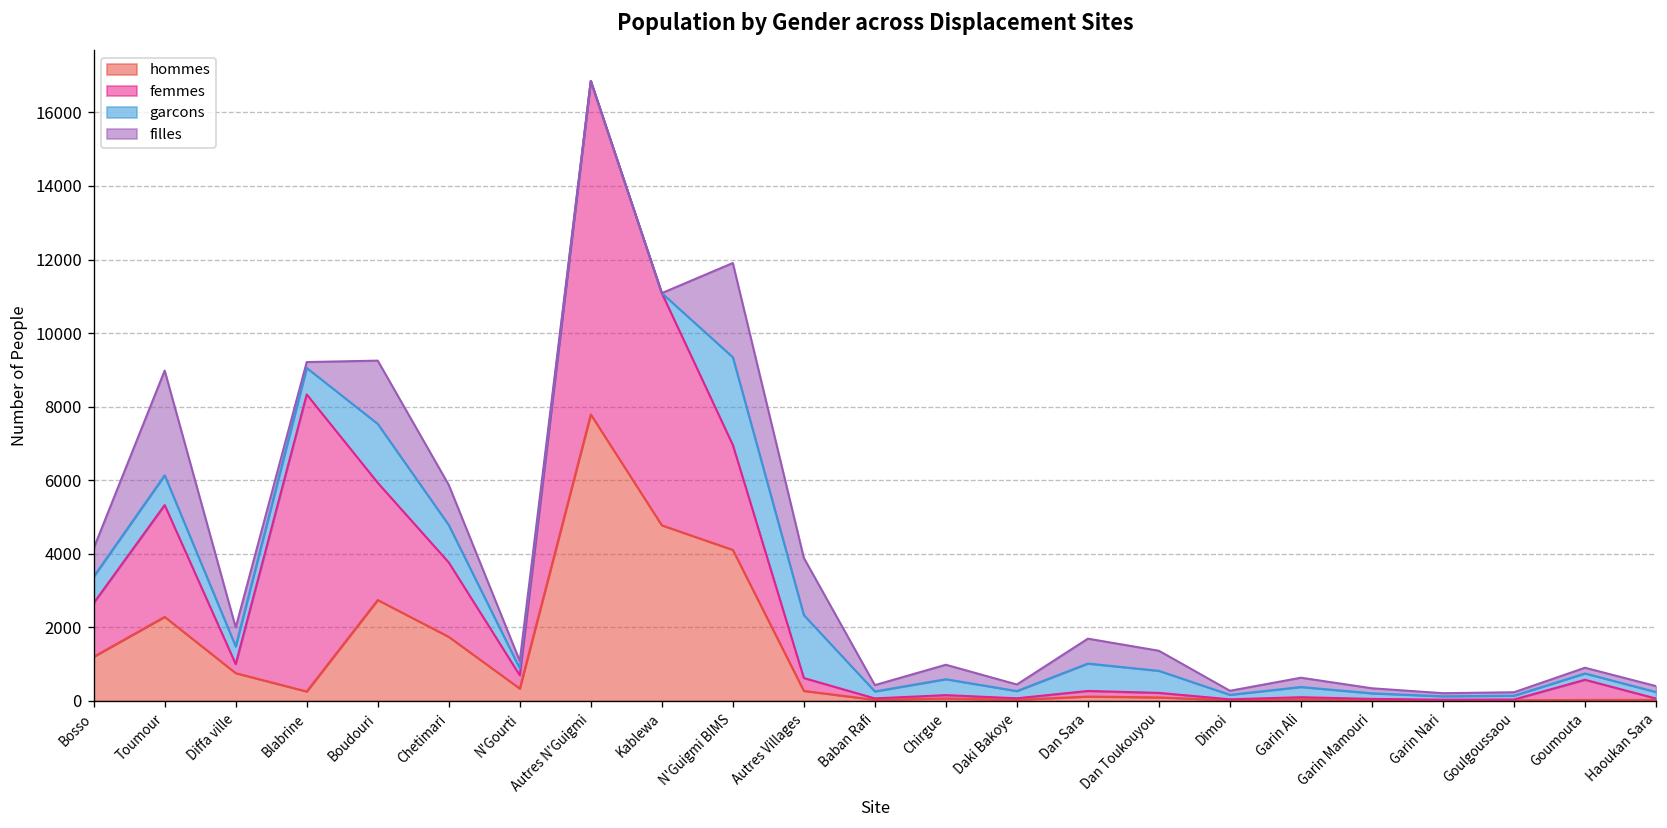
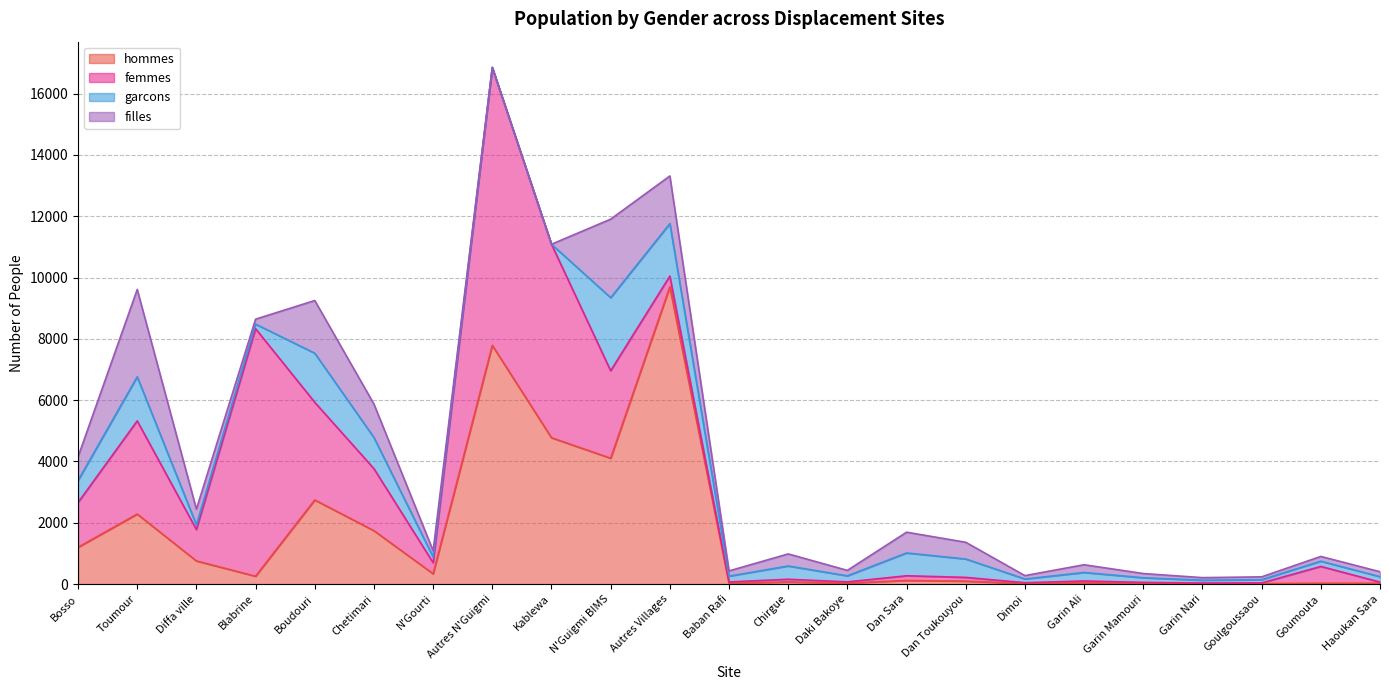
garcons, Toumour: 800 -> 1400
femmes, Diffa ville: 200 -> 1000
garcons, Diffa ville: 500 -> 100
garcons, Blabrine: 700 -> 100
hommes, Autres Villages: 300 -> 9700
